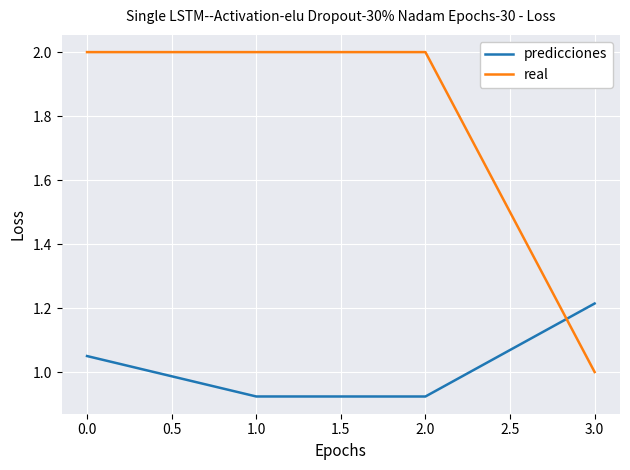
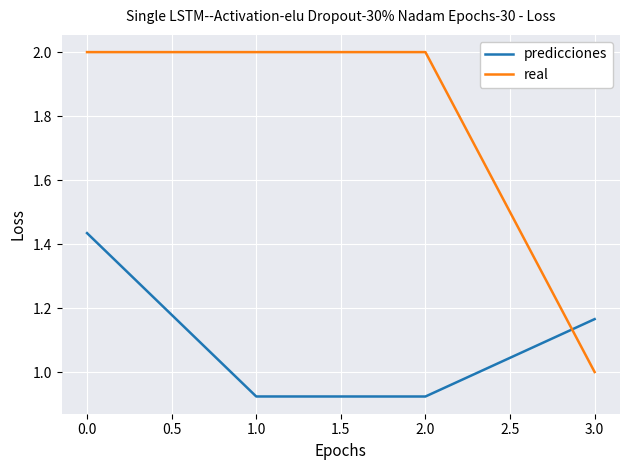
predicciones, 0.0: 1.05 -> 1.43
predicciones, 3.0: 1.21 -> 1.17
